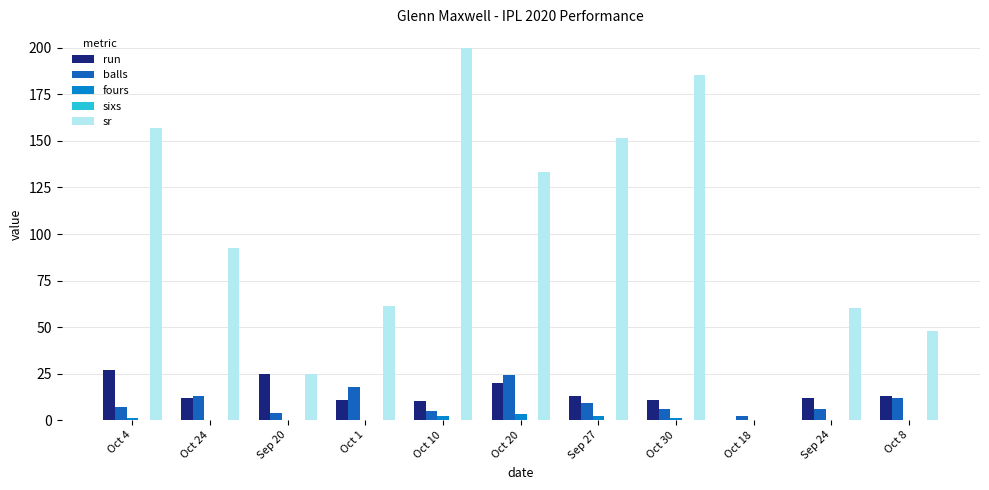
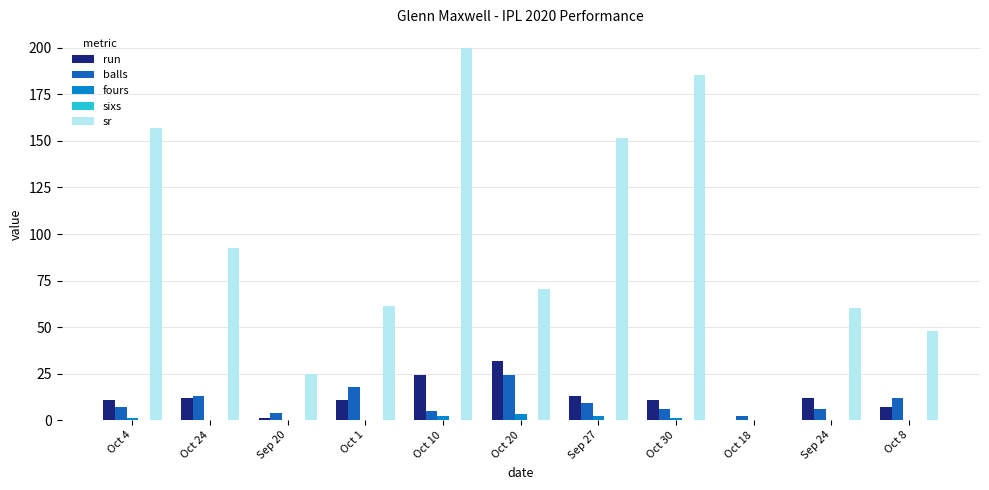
run, Oct 4: 27 -> 11
run, Sep 20: 25 -> 1
run, Oct 10: 10 -> 24
run, Oct 20: 20 -> 32
sr, Oct 20: 133 -> 70
run, Oct 8: 13 -> 7
